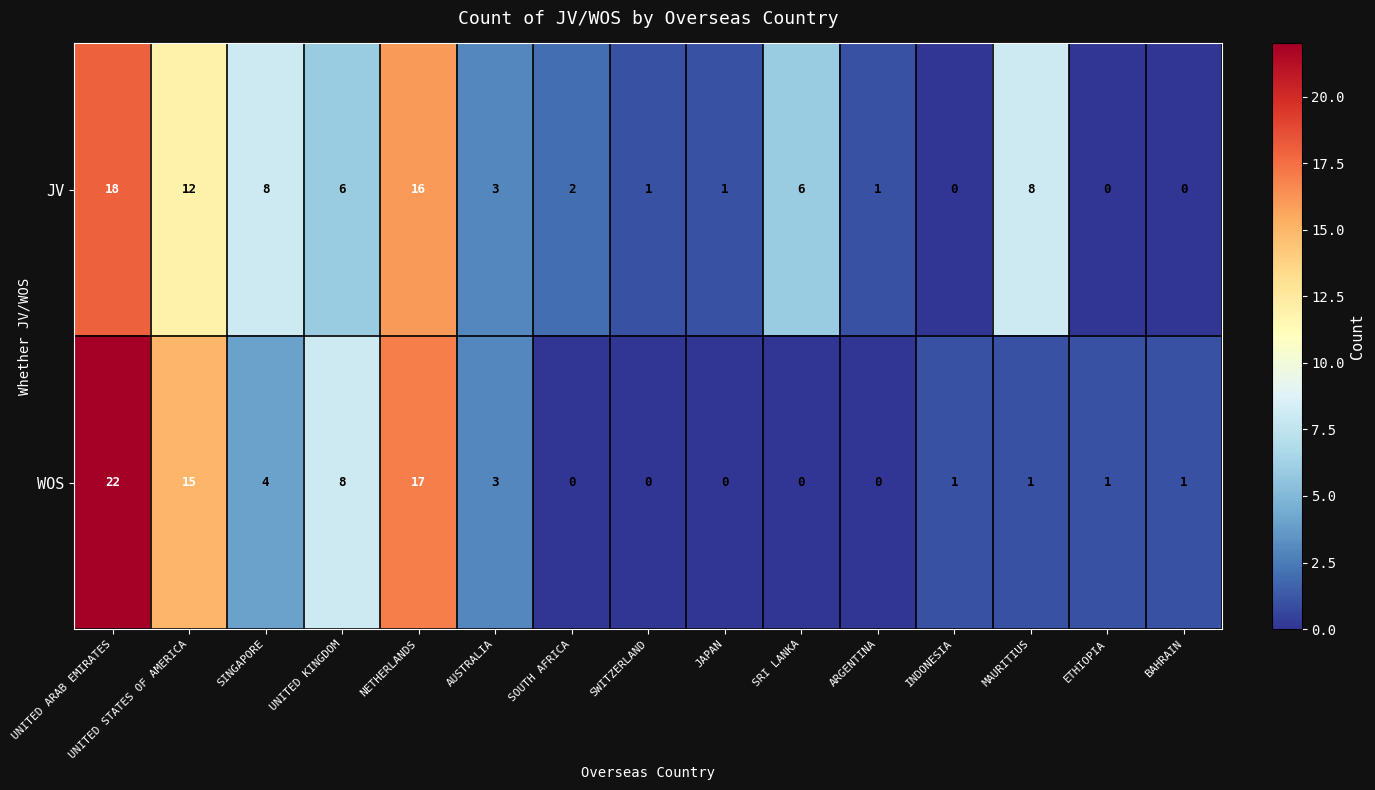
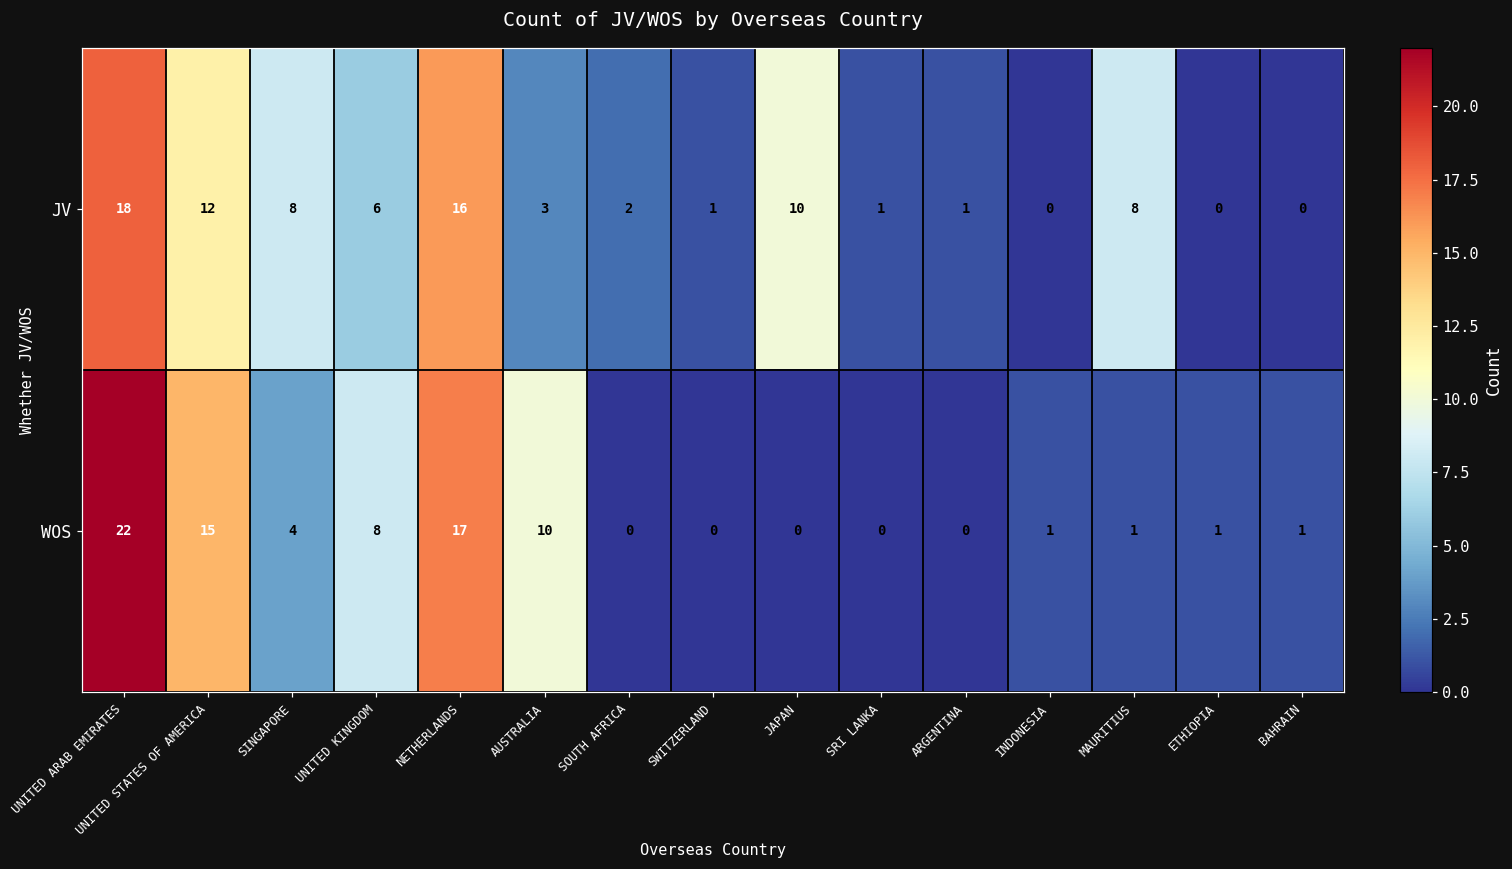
JV, JAPAN: 1 -> 10
JV, SRI LANKA: 6 -> 1
WOS, AUSTRALIA: 3 -> 10
